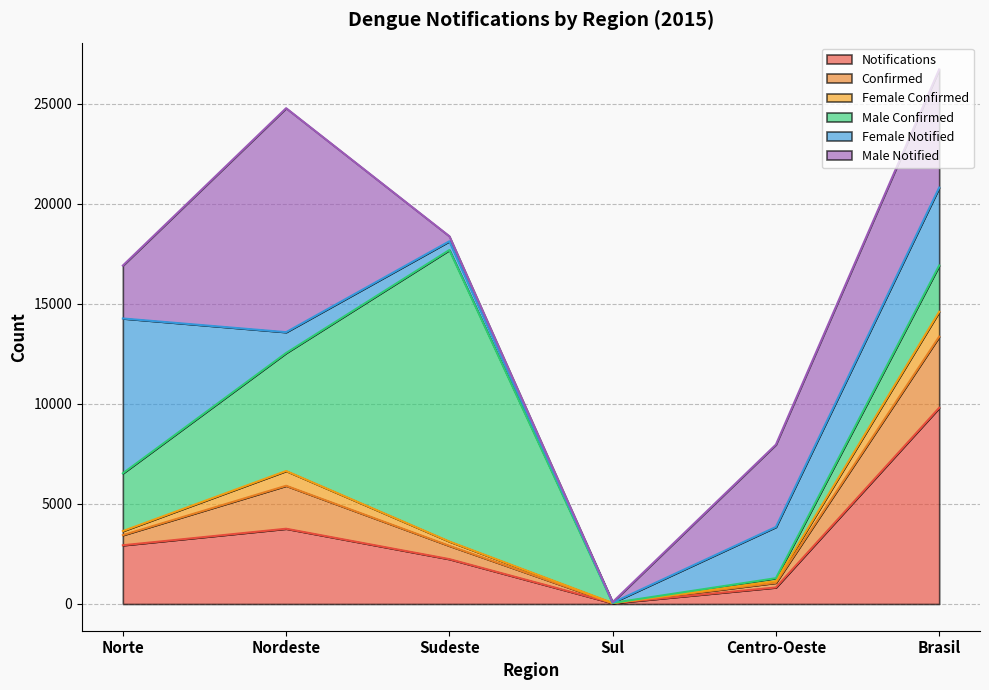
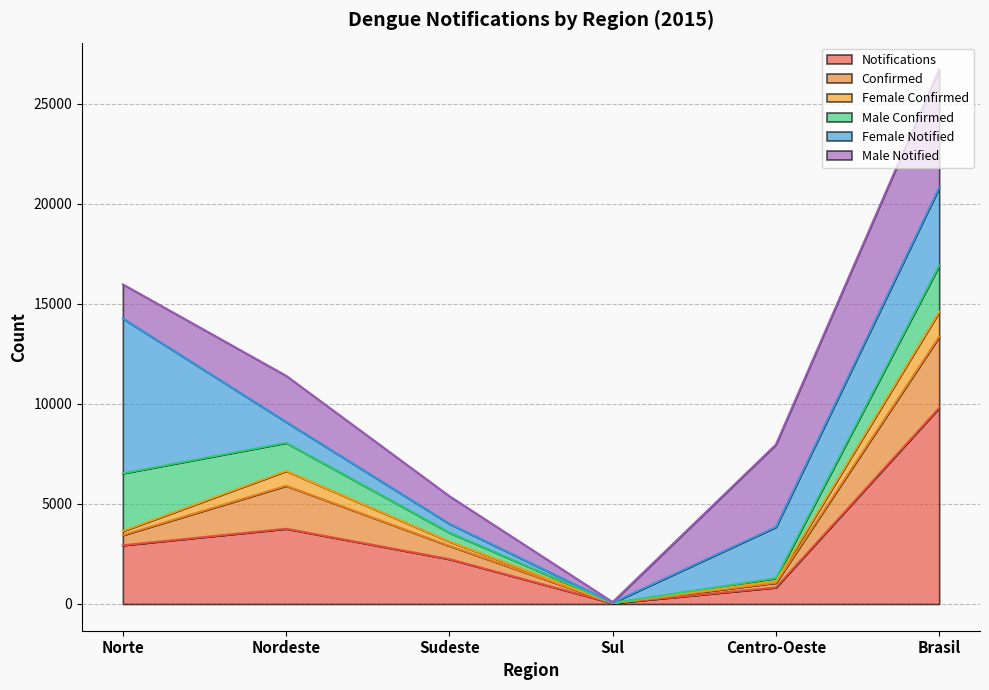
Male Notified, Norte: 2600 -> 1700
Male Confirmed, Nordeste: 5900 -> 1400
Male Notified, Nordeste: 11200 -> 2300
Male Confirmed, Sudeste: 14600 -> 400
Male Notified, Sudeste: 300 -> 1400
